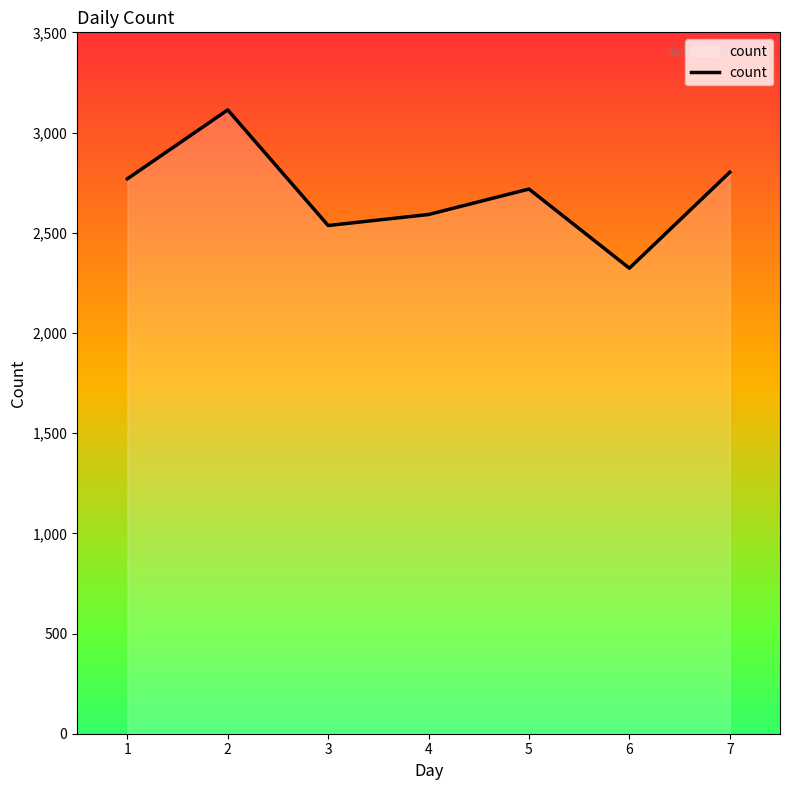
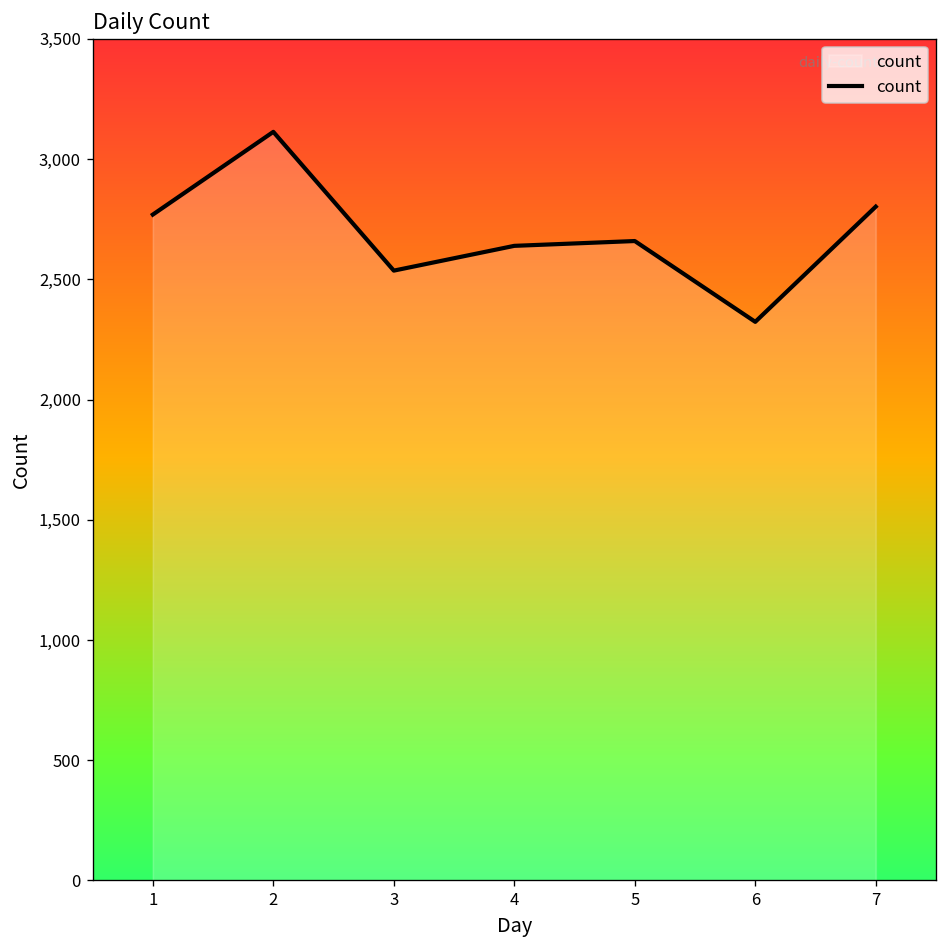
4: 2,590 -> 2,640
5: 2,720 -> 2,660
